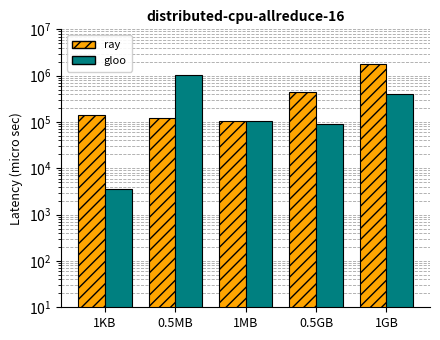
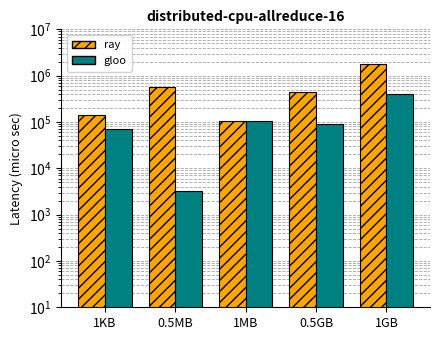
gloo, 1KB: 4000 -> 70000
ray, 0.5MB: 120000 -> 600000
gloo, 0.5MB: 1000000 -> 3000
